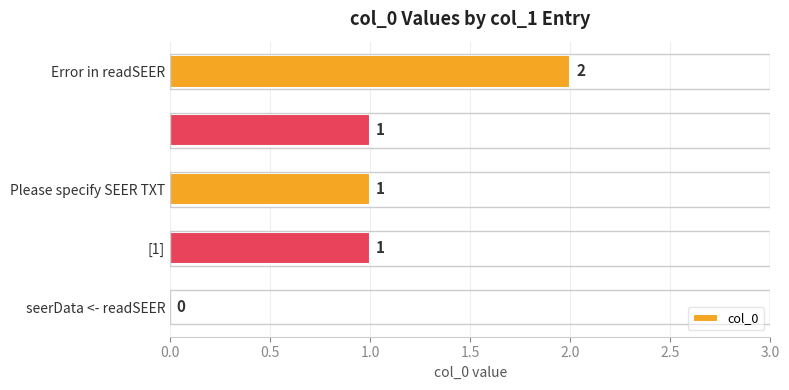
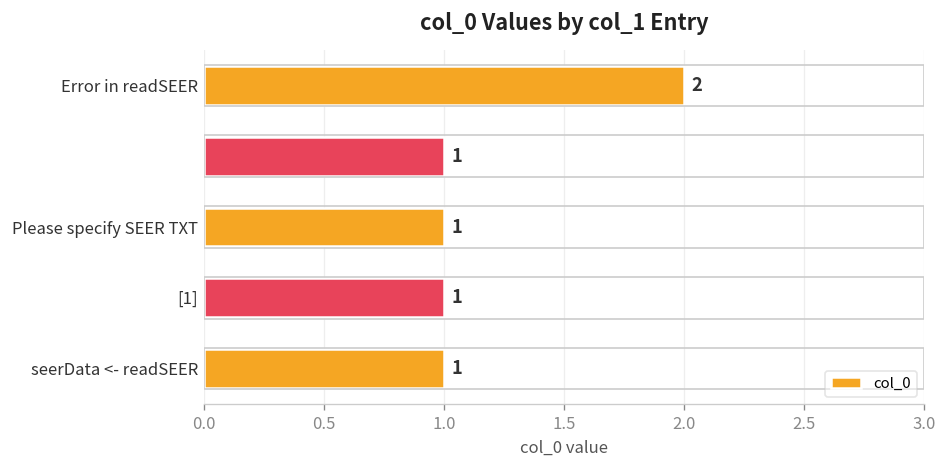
seerData <- readSEER: 0 -> 1
